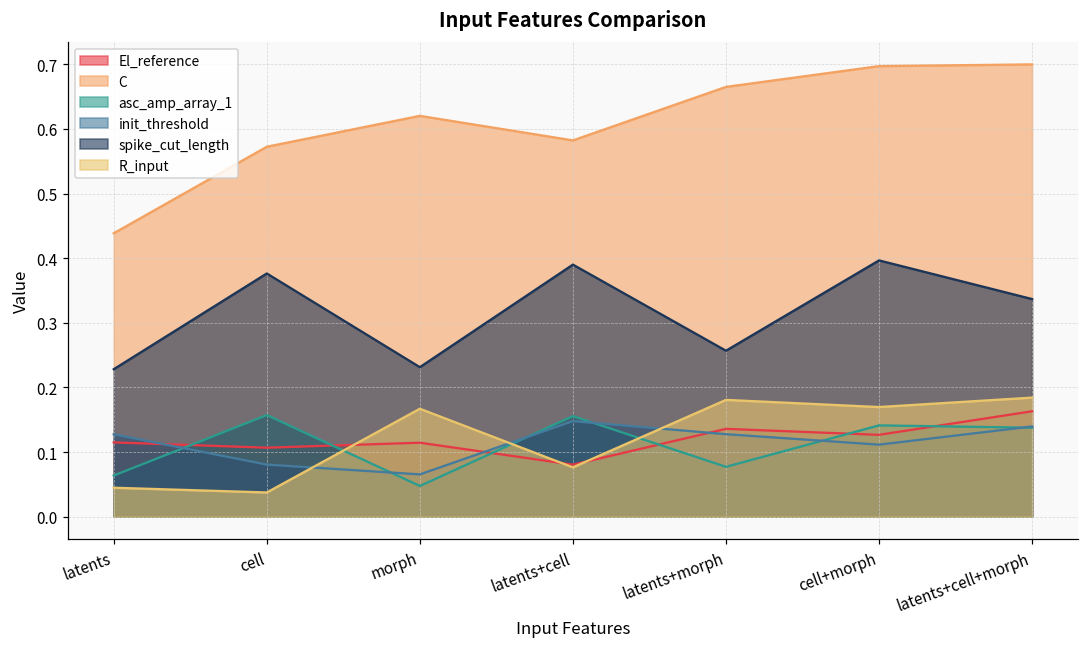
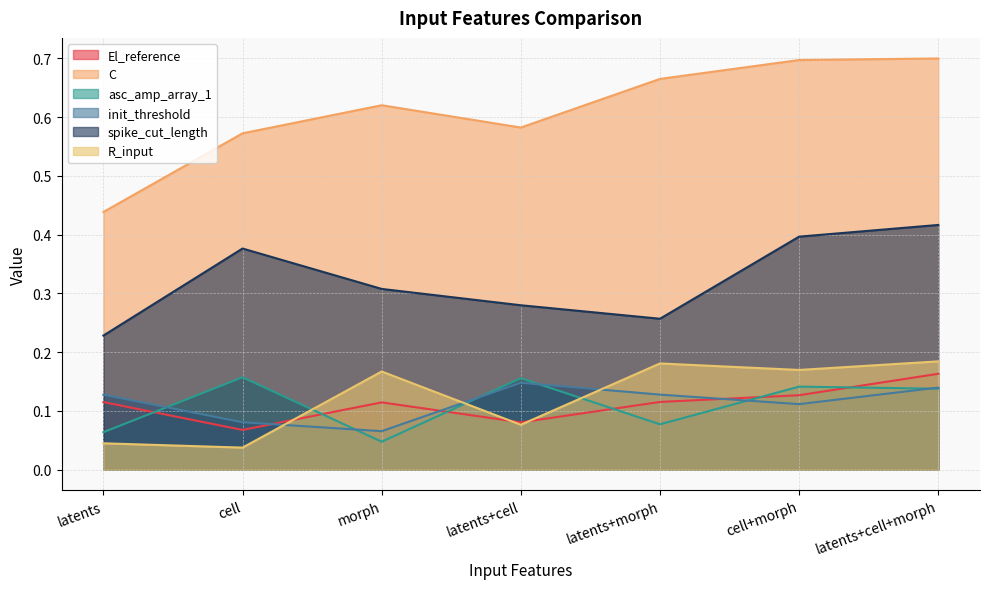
El_reference, cell: 0.11 -> 0.07
spike_cut_length, morph: 0.23 -> 0.31
spike_cut_length, latents+cell: 0.39 -> 0.28
El_reference, latents+morph: 0.14 -> 0.12
spike_cut_length, latents+cell+morph: 0.34 -> 0.42
